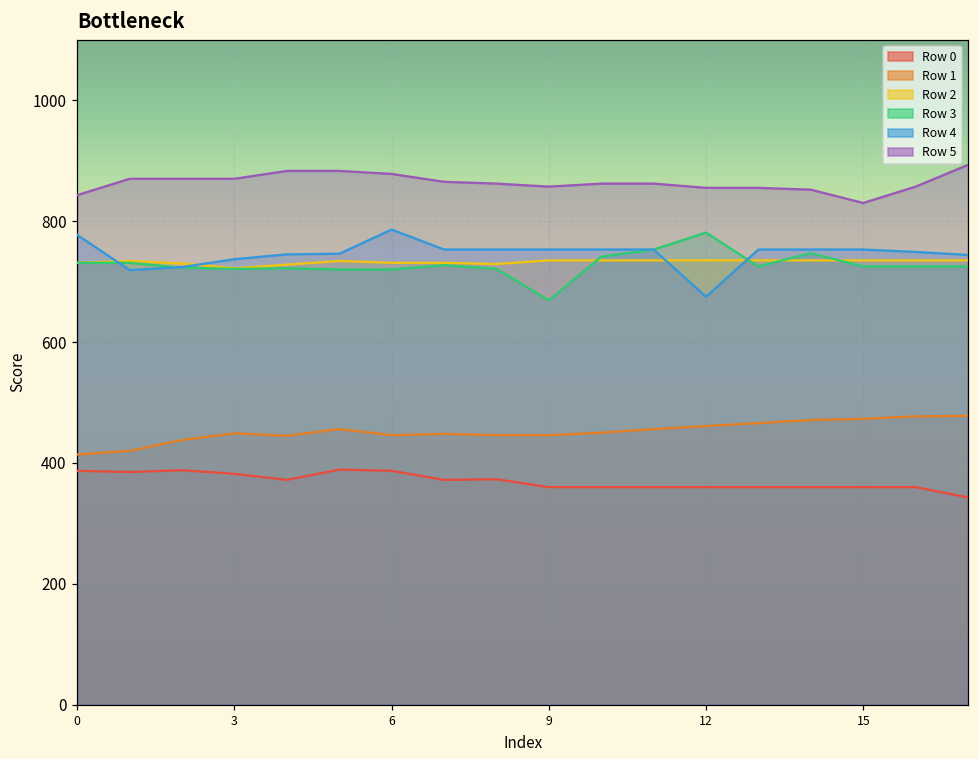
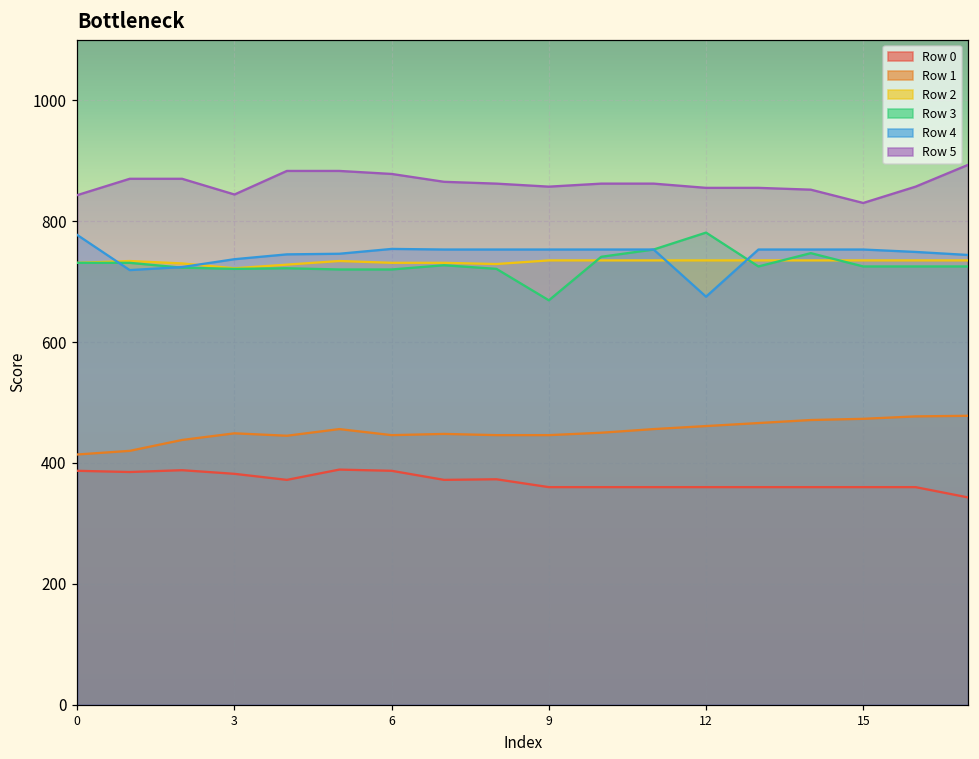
Row 5, 3: 870 -> 840
Row 4, 6: 790 -> 750
